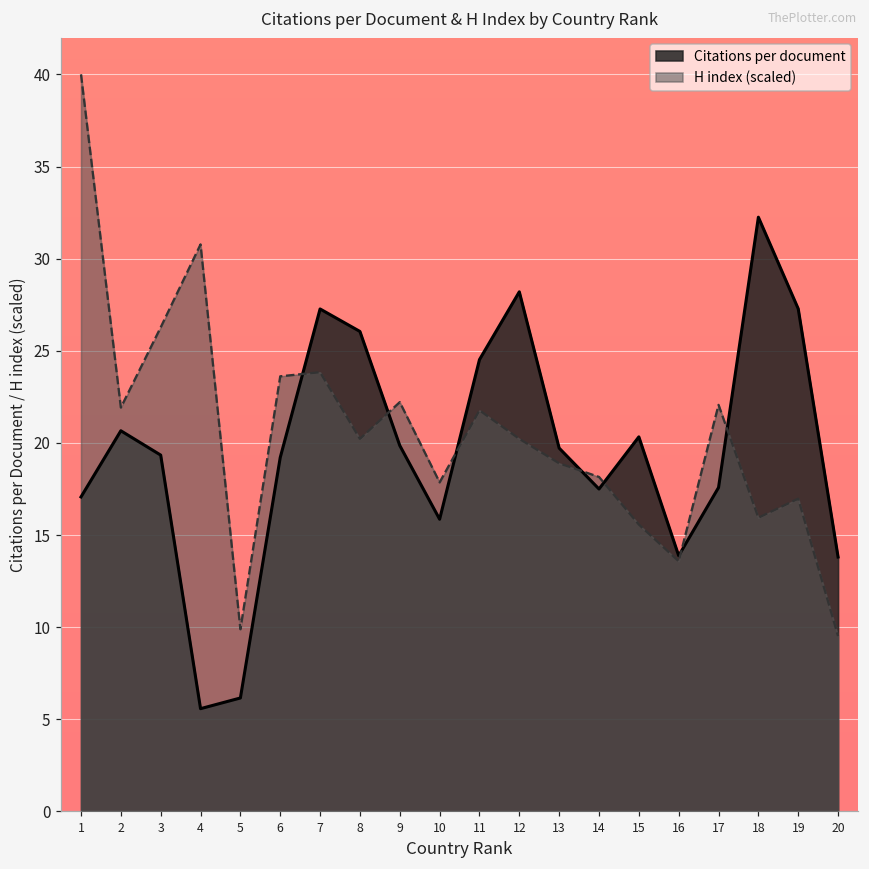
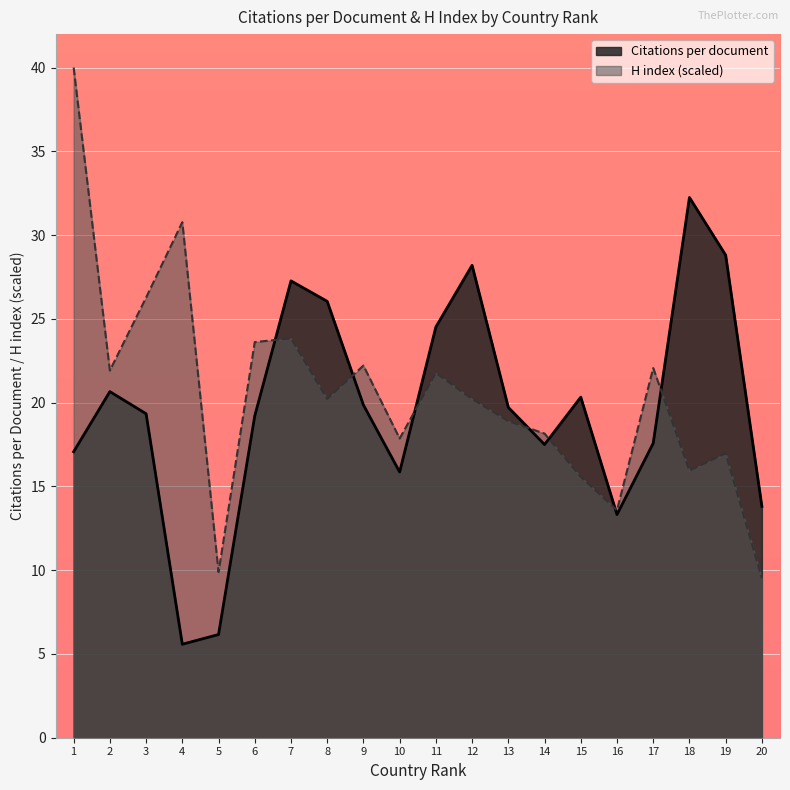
Citations per document, 16: 13.9 -> 13.3
Citations per document, 19: 27.3 -> 28.8
